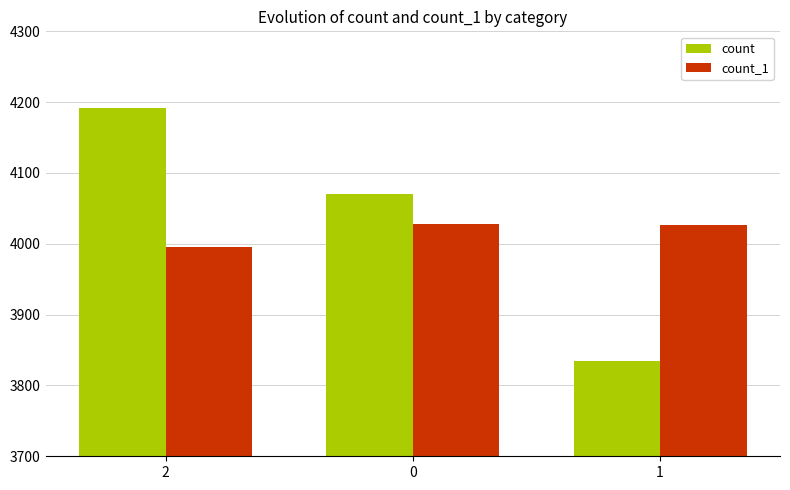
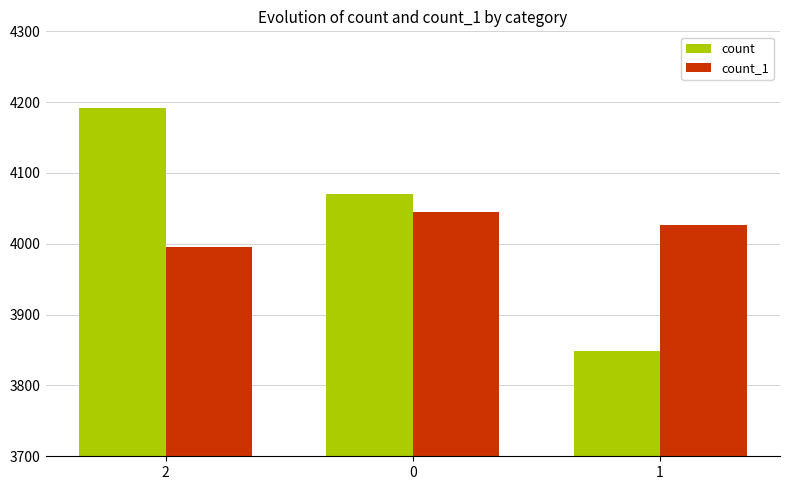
count_1, 0: 4030 -> 4050
count, 1: 3830 -> 3850
